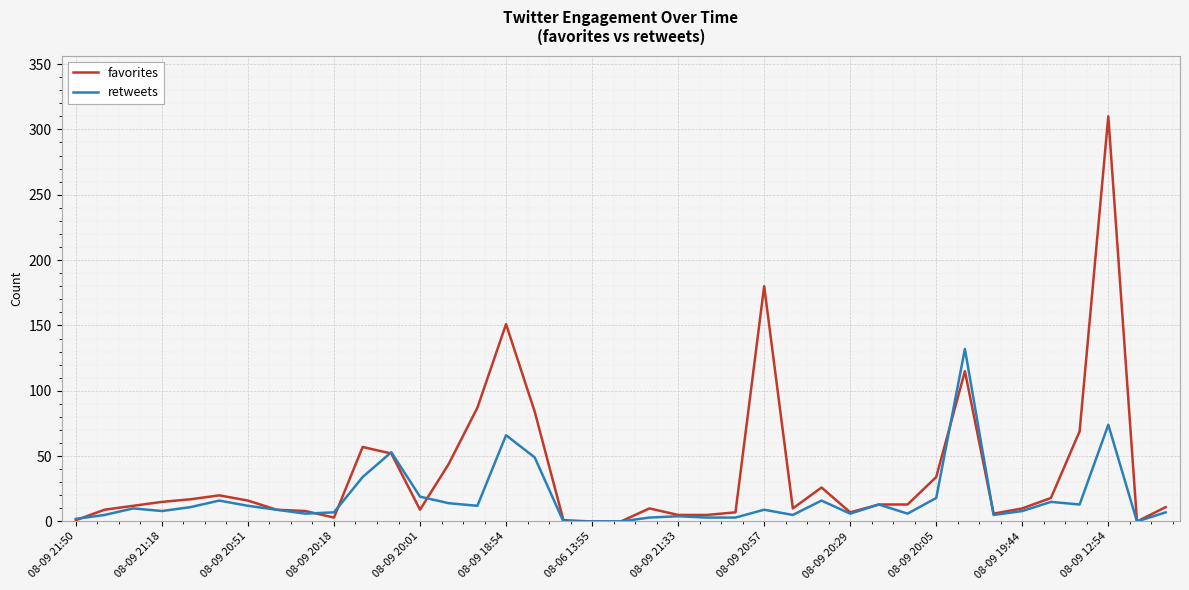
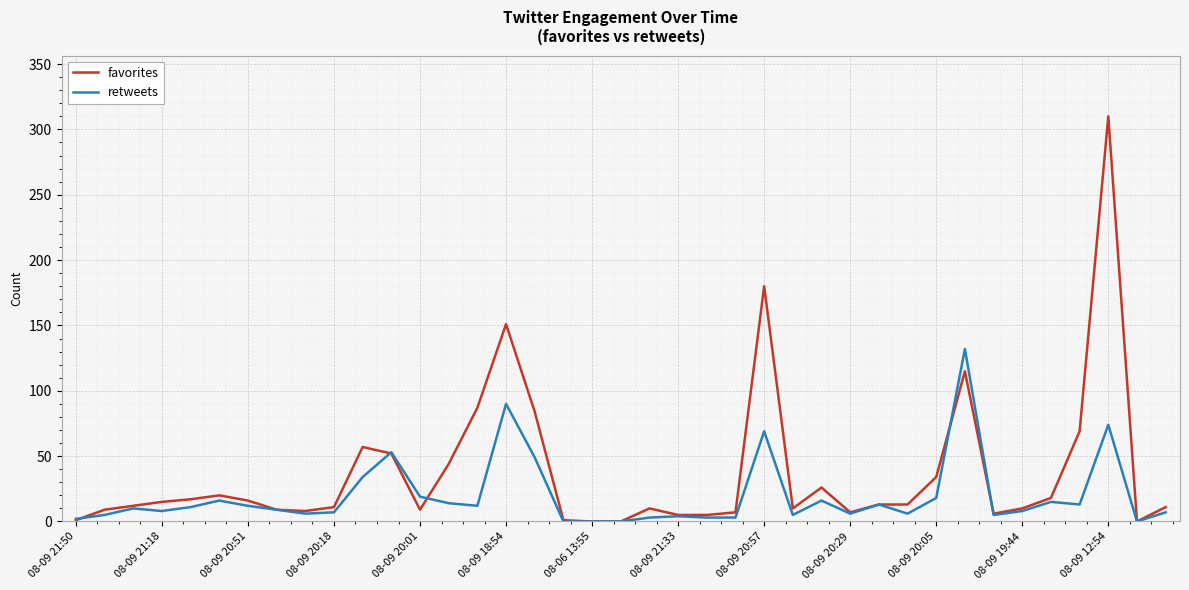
favorites, 08-09 20:18: 3 -> 11
retweets, 08-09 18:54: 66 -> 90
retweets, 08-09 20:57: 9 -> 69
